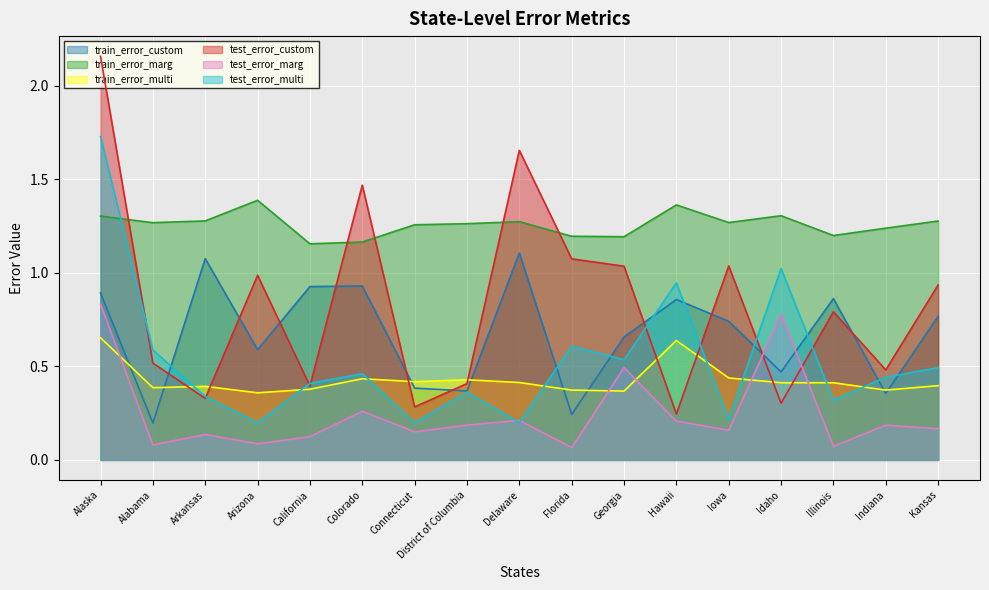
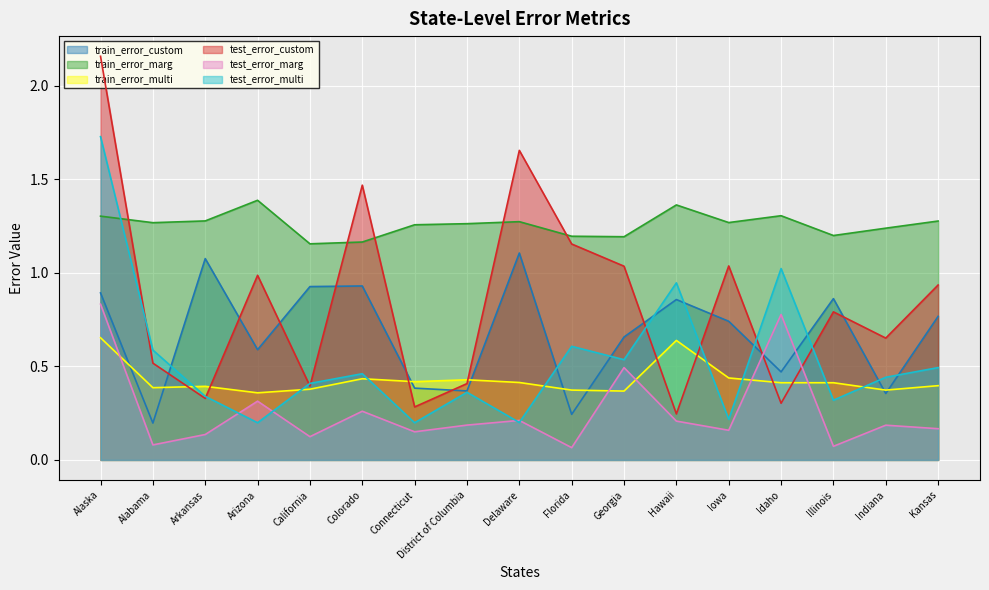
test_error_marg, Arizona: 0.09 -> 0.31
test_error_custom, Florida: 1.08 -> 1.15
test_error_custom, Indiana: 0.48 -> 0.65
